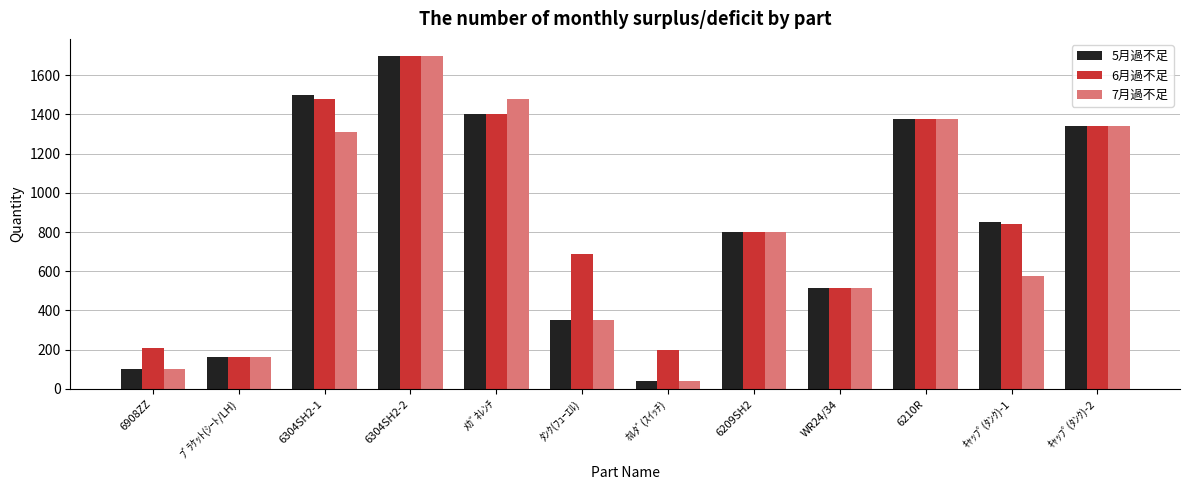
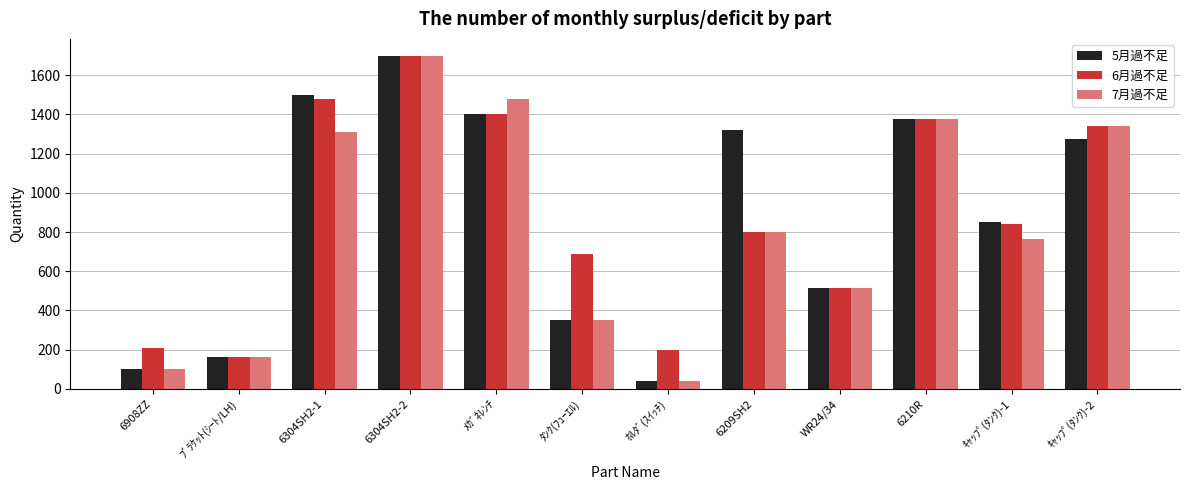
5月過不足, 6209SH2: 800 -> 1320
7月過不足, ｷｬｯﾌﾟ(ﾀﾝｸ)-1: 580 -> 760
5月過不足, ｷｬｯﾌﾟ(ﾀﾝｸ)-2: 1340 -> 1280
